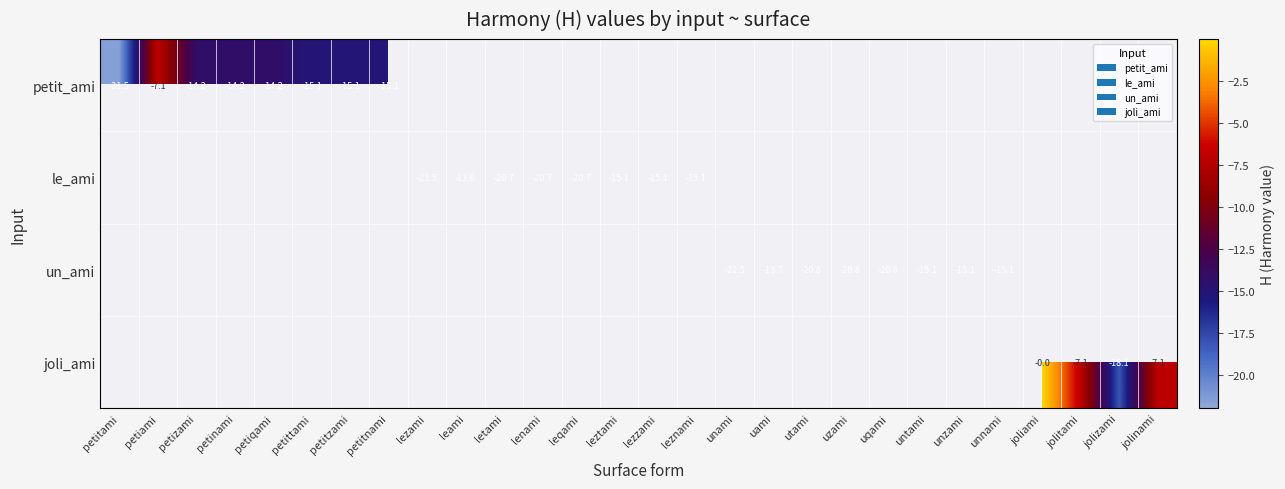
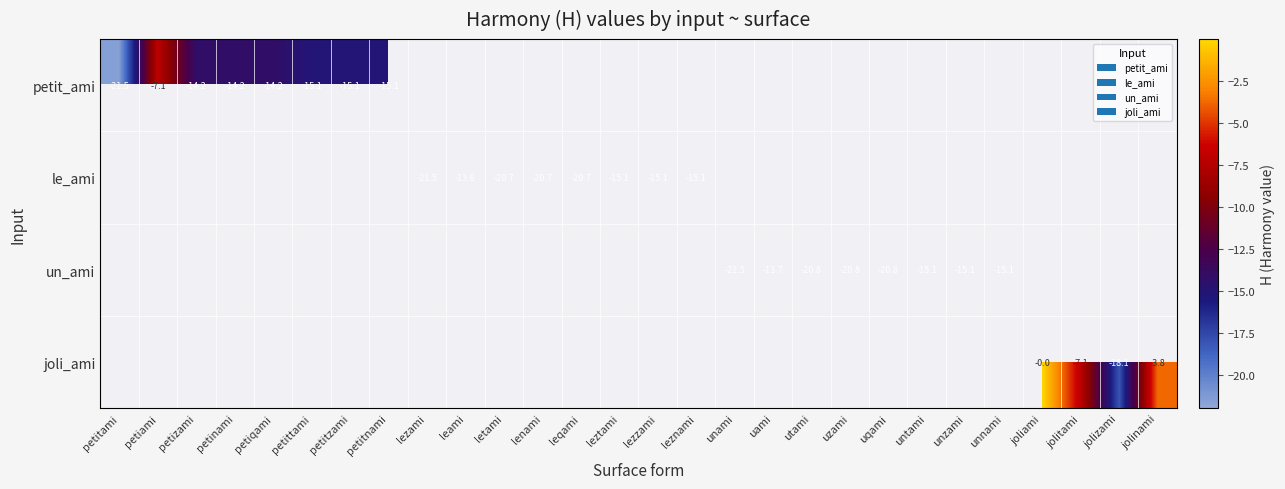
joli_ami, jolinami: -7.1 -> -3.8
